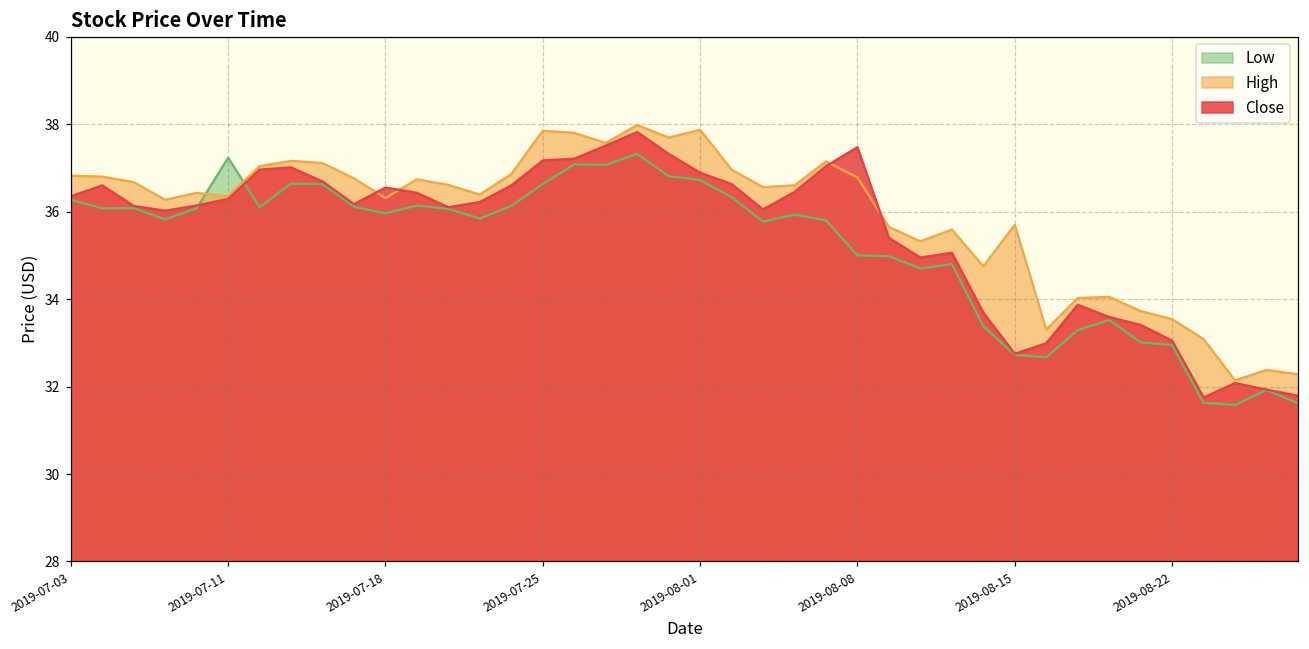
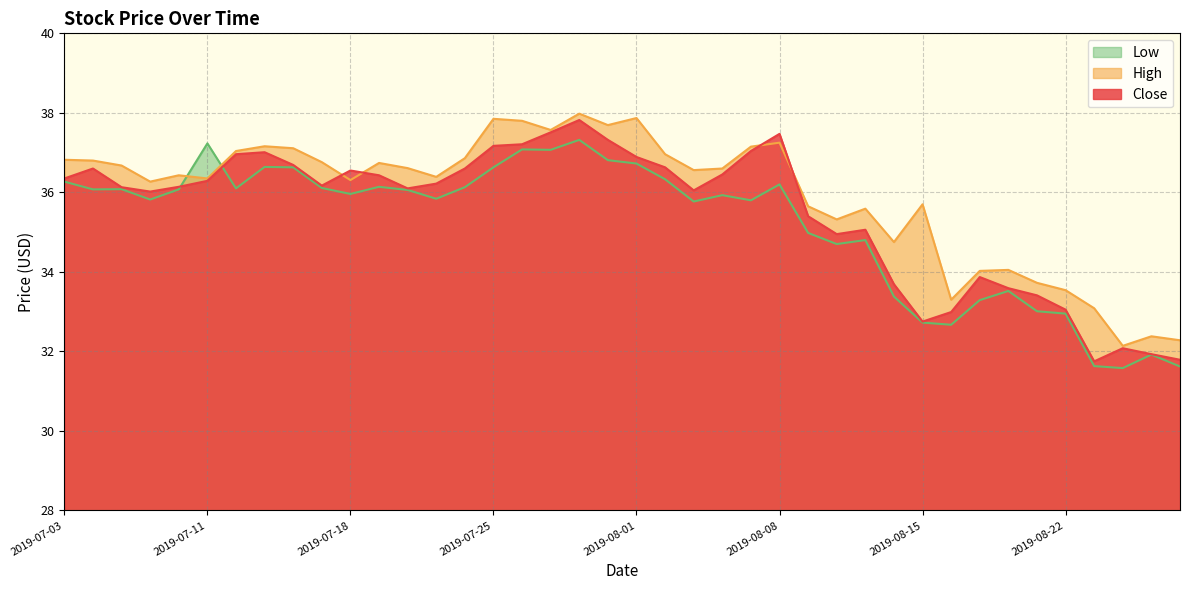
Low, 2019-08-08: 35.0 -> 36.2
High, 2019-08-08: 36.8 -> 37.3
